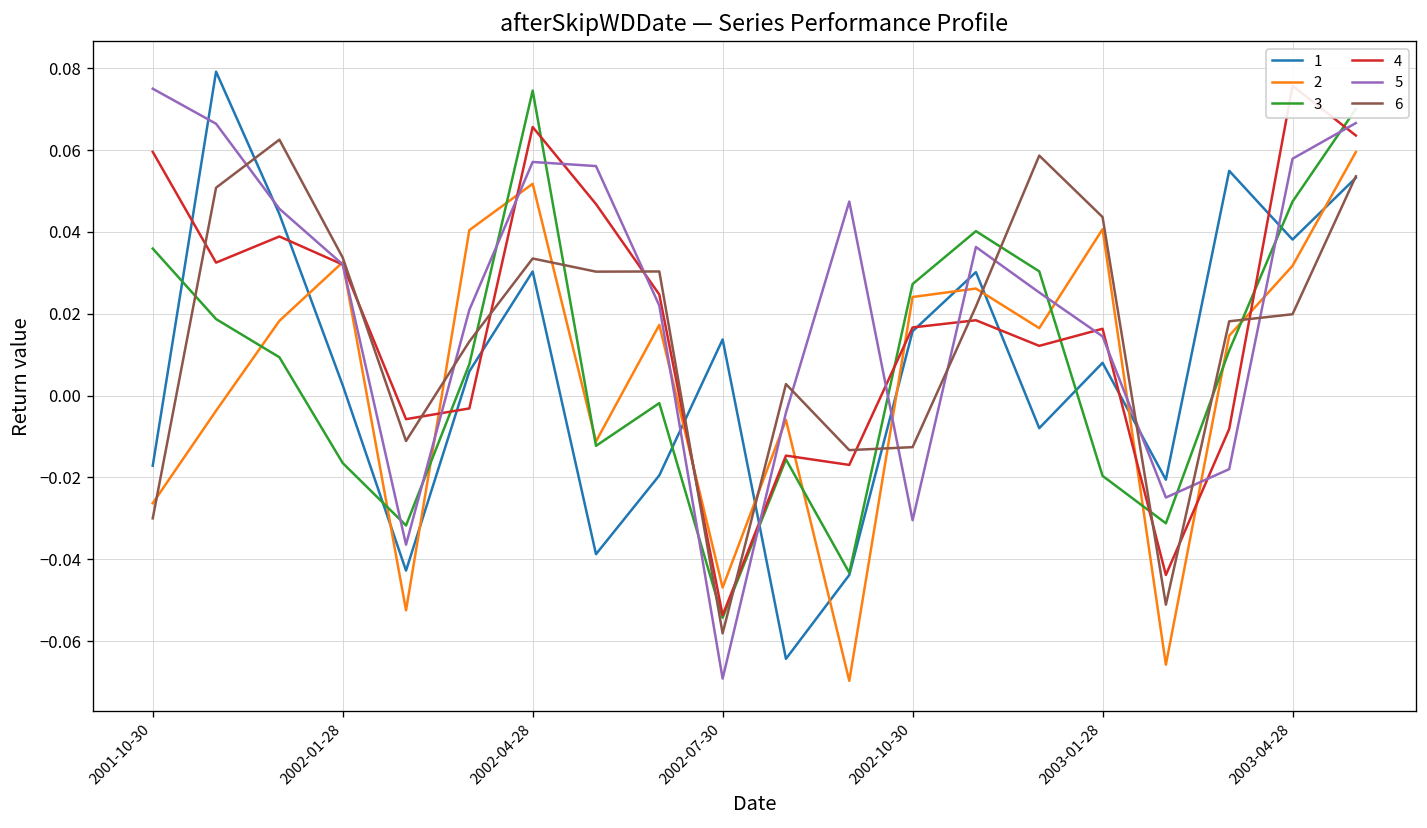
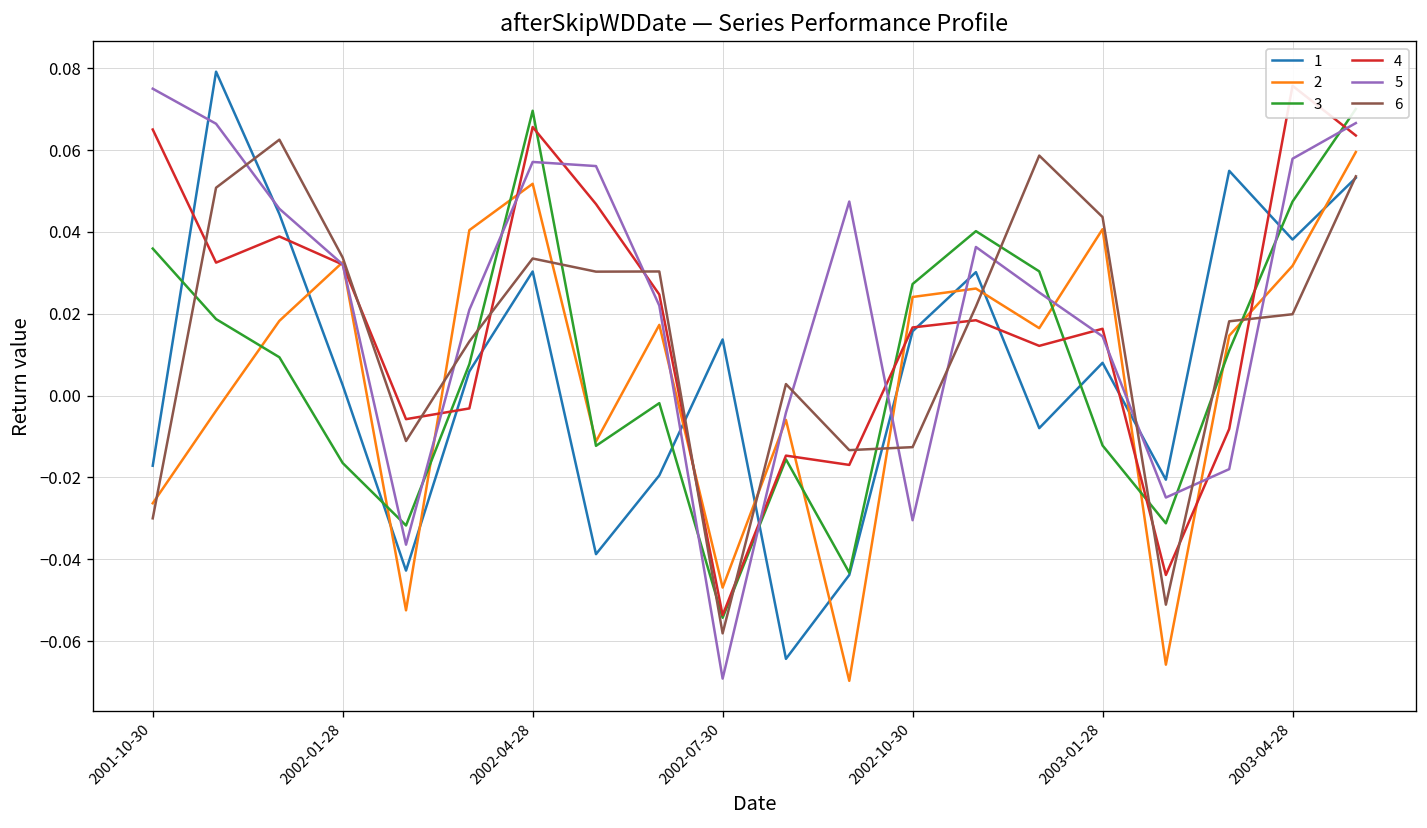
4, 2001-10-30: 0.060 -> 0.065
3, 2002-04-28: 0.075 -> 0.070
3, 2003-01-28: -0.020 -> -0.012
